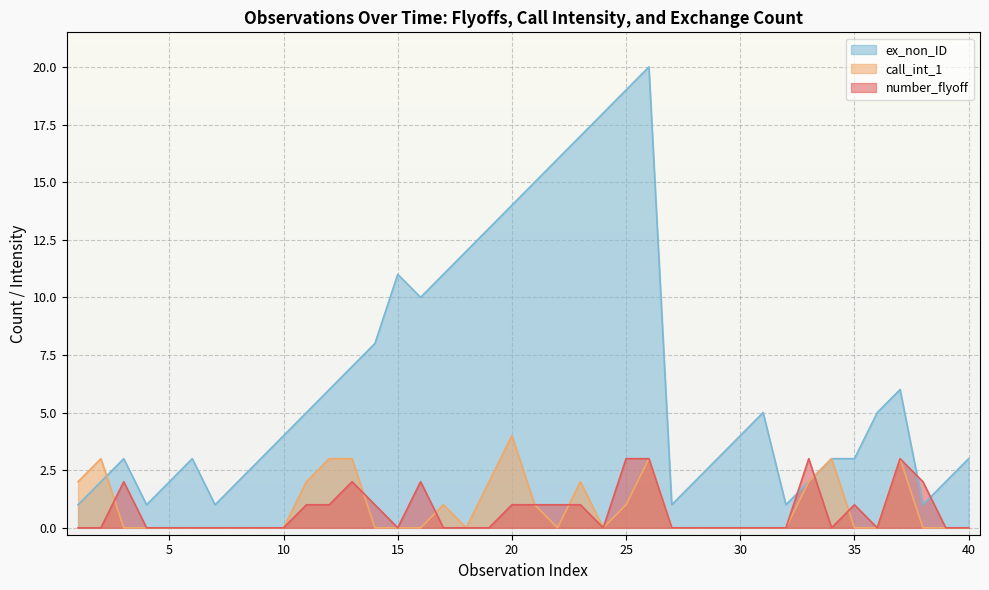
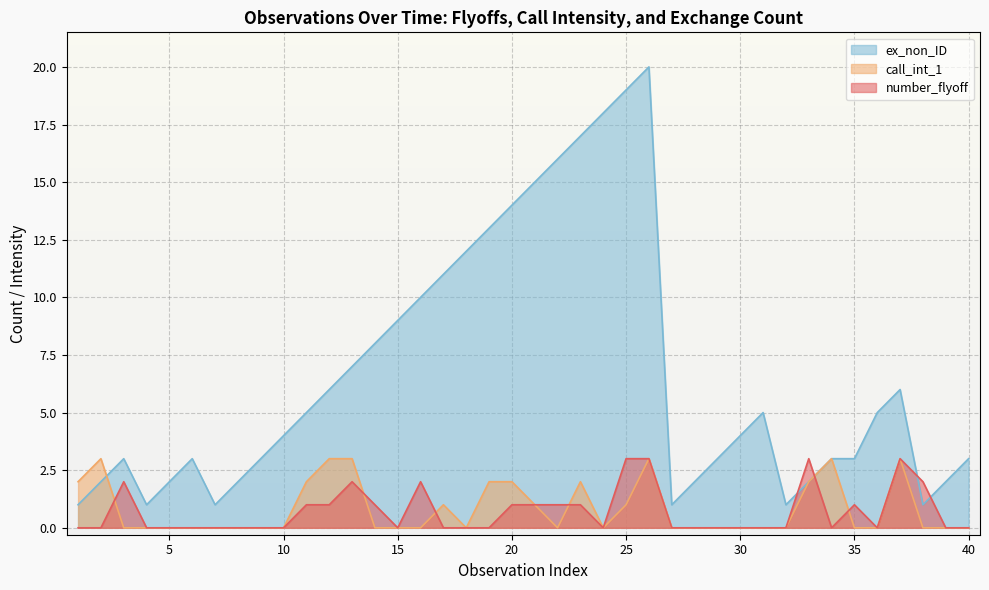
ex_non_ID, 15: 11 -> 9
call_int_1, 20: 4 -> 2
